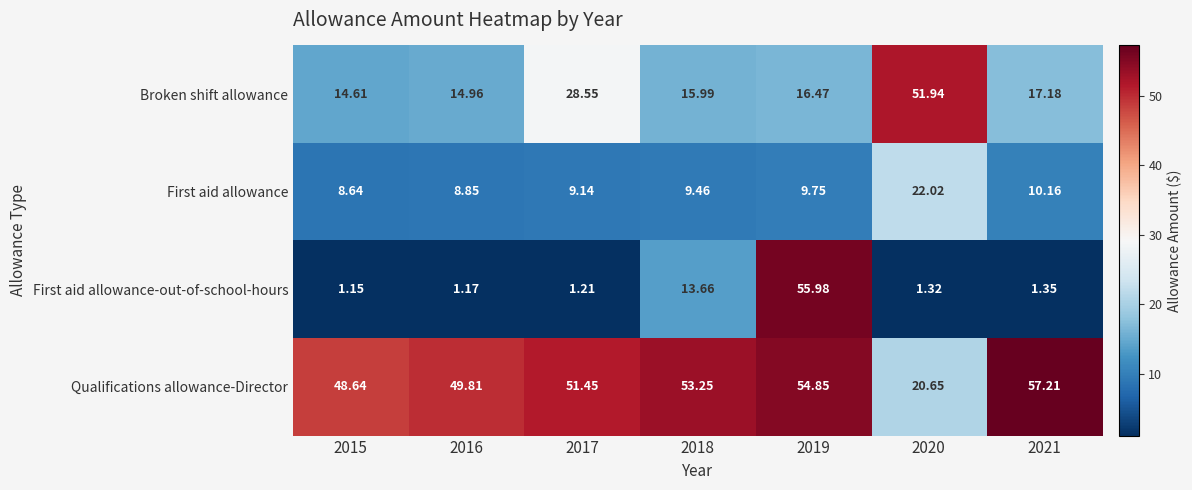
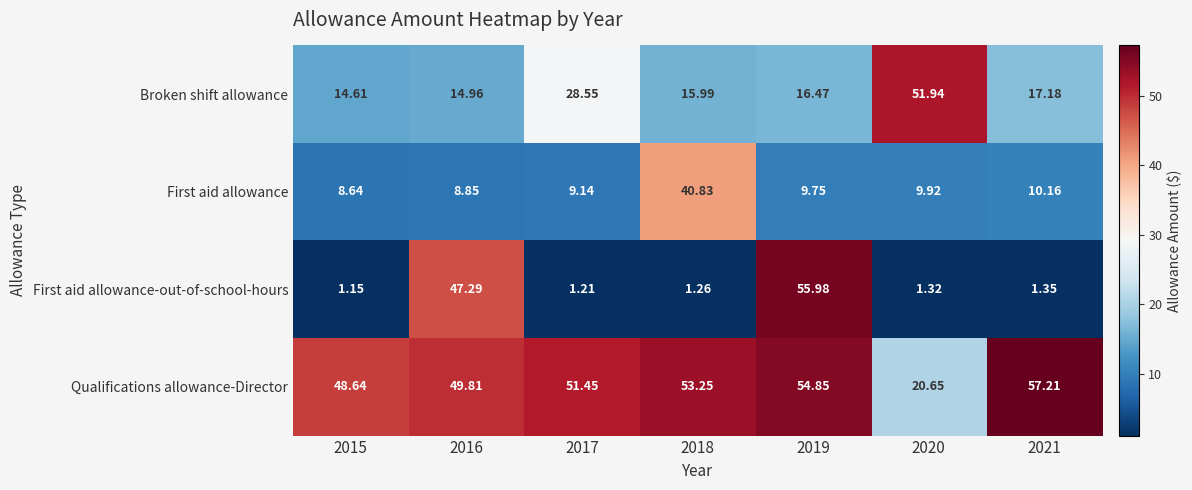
First aid allowance, 2018: 9.46 -> 40.83
First aid allowance, 2020: 22.02 -> 9.92
First aid allowance-out-of-school-hours, 2016: 1.17 -> 47.29
First aid allowance-out-of-school-hours, 2018: 13.66 -> 1.26
